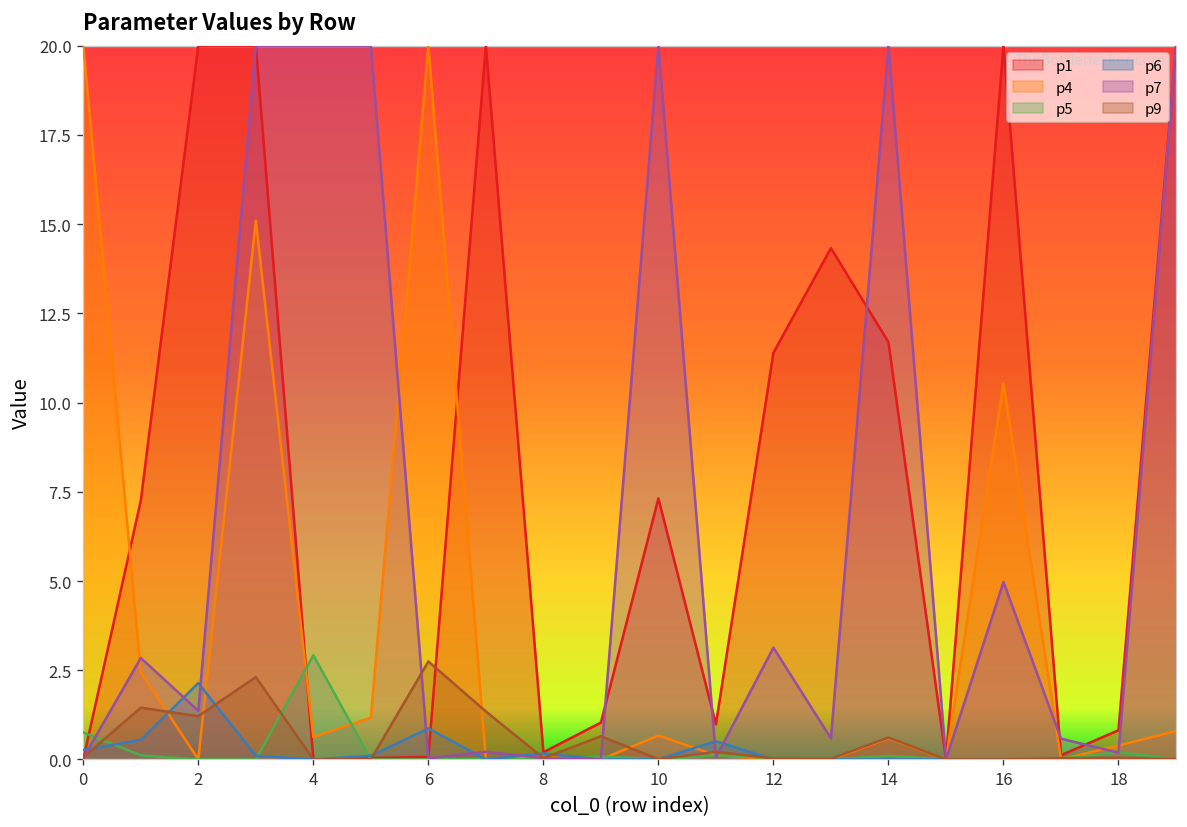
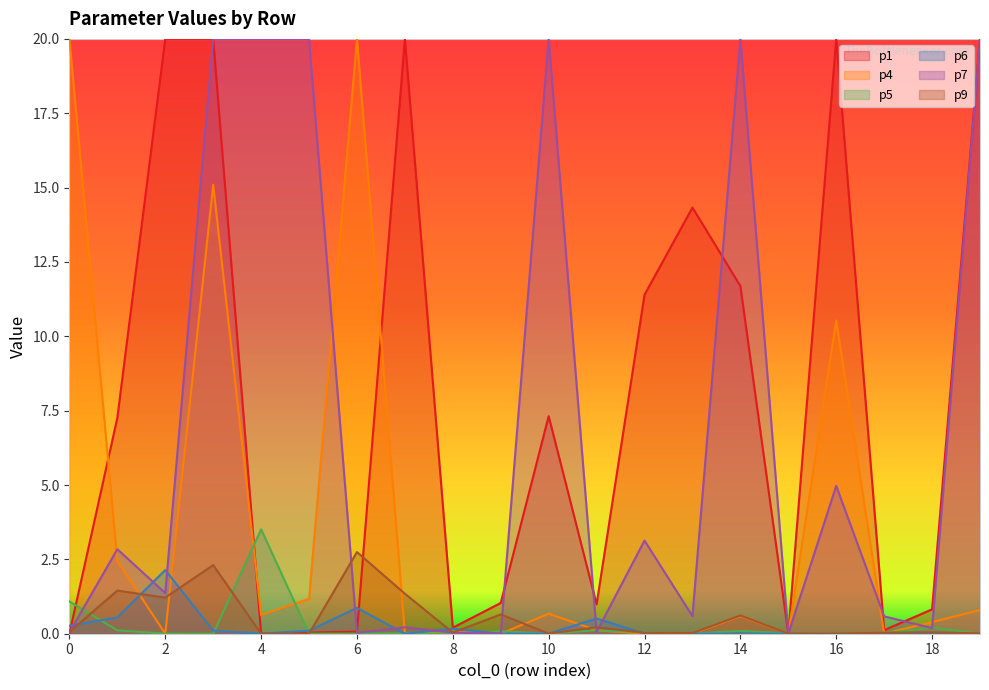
p5, 0: 0.8 -> 1.1
p5, 4: 2.9 -> 3.5
